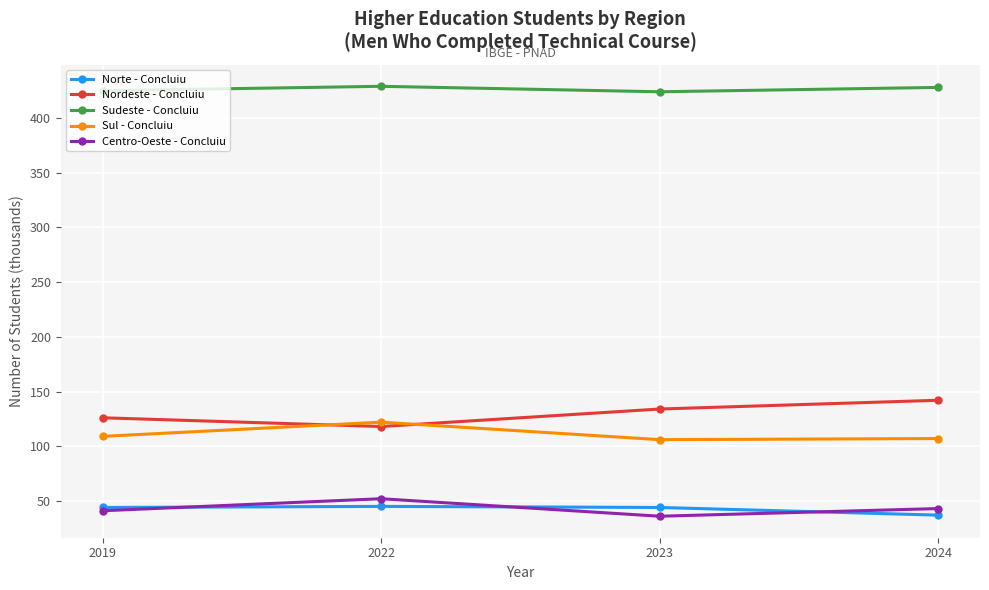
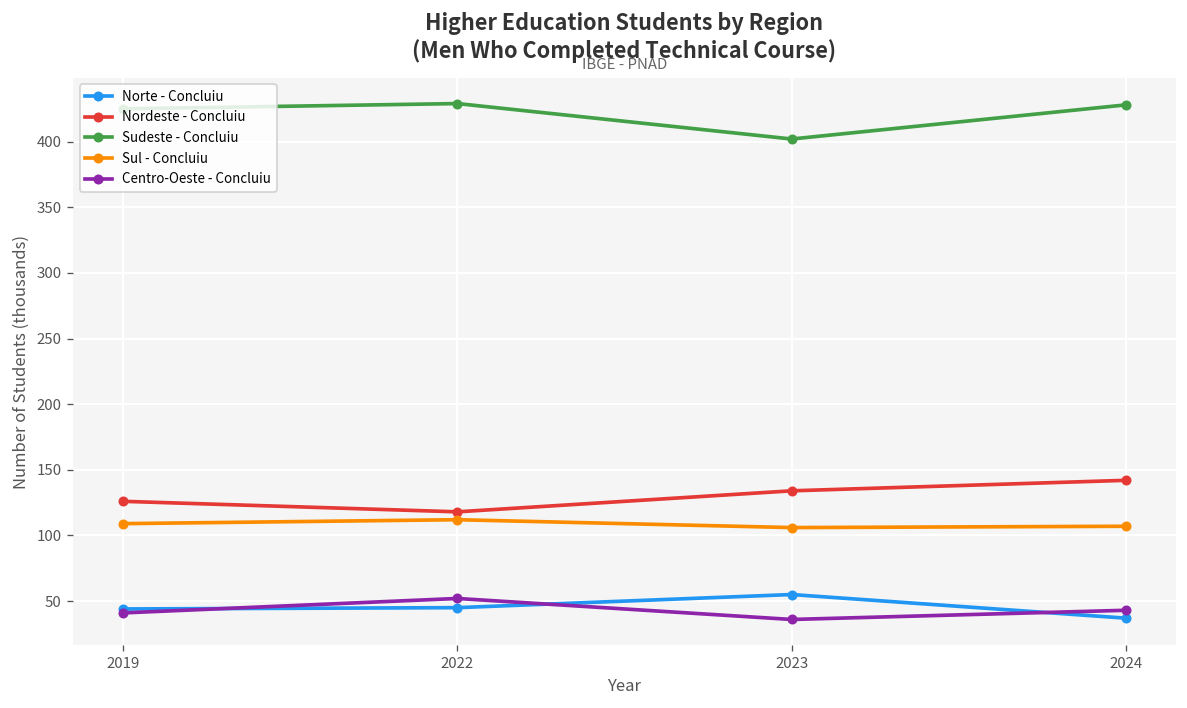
Sul - Concluiu, 2022: 122 -> 112
Norte - Concluiu, 2023: 44 -> 55
Sudeste - Concluiu, 2023: 424 -> 402
